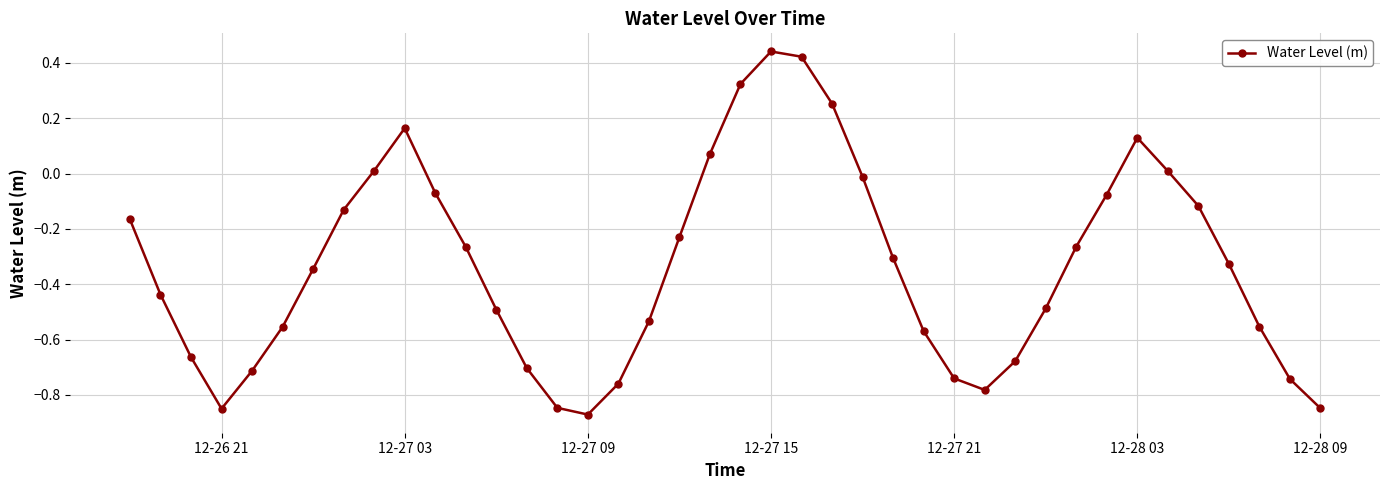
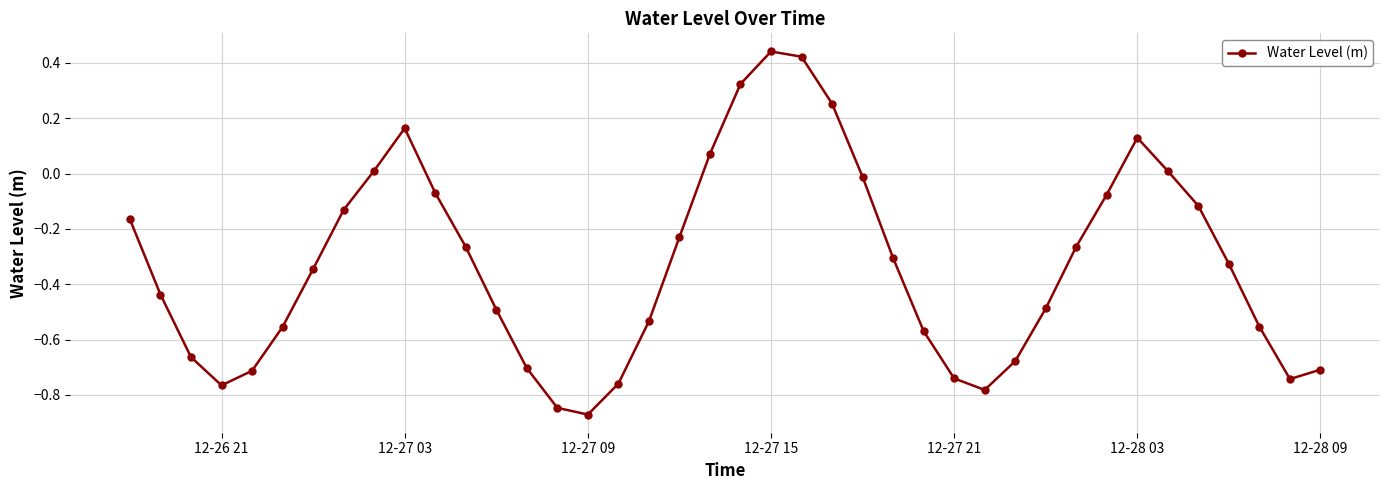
12-26 21: -0.85 -> -0.77
12-28 09: -0.85 -> -0.71
